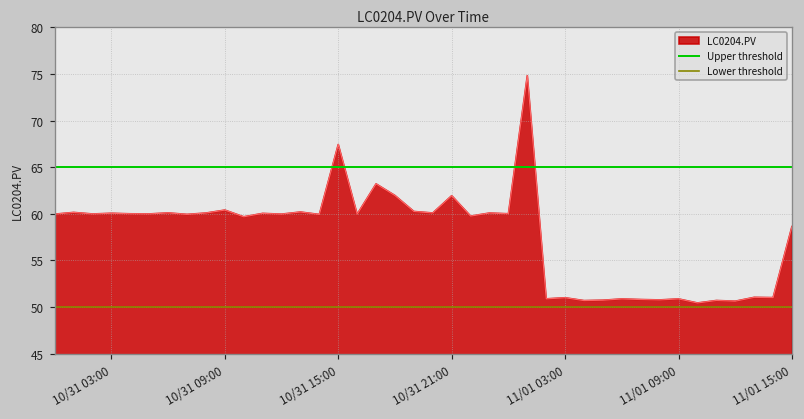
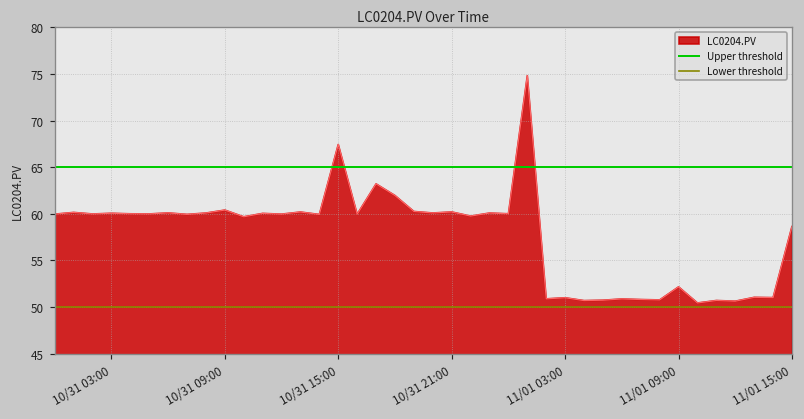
10/31 21:00: 62 -> 60
11/01 09:00: 51 -> 52
